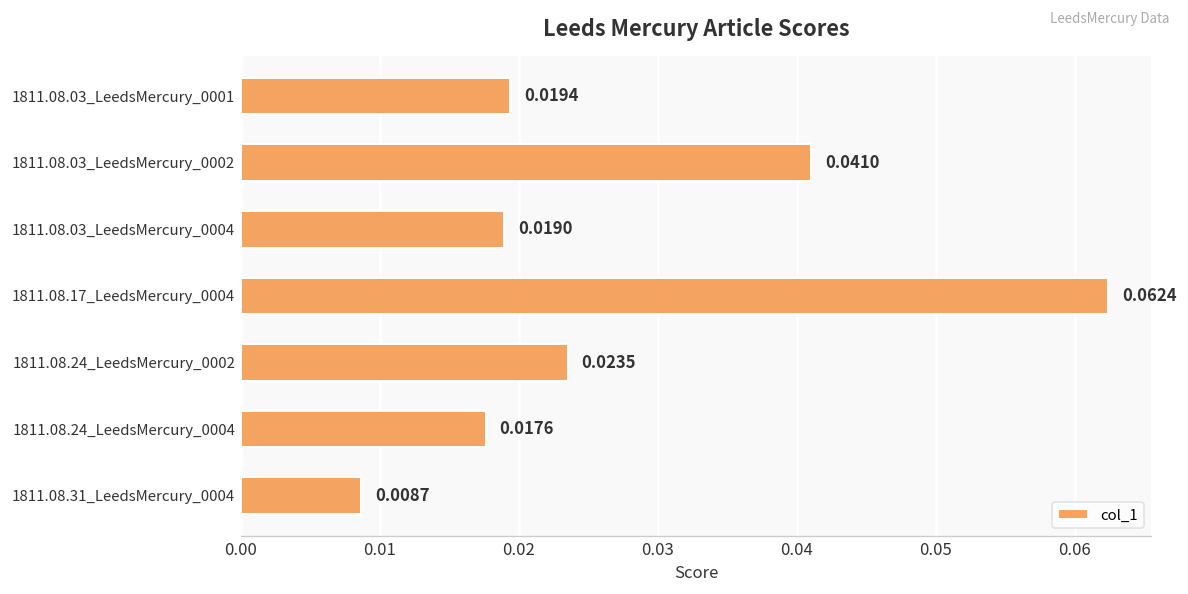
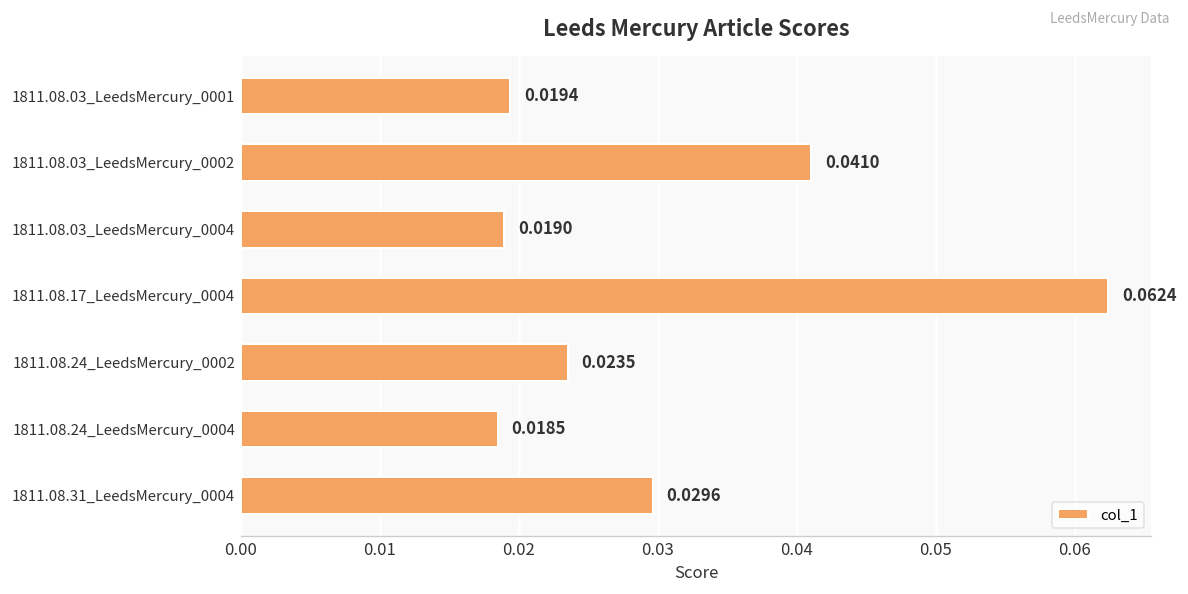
1811.08.24_LeedsMercury_0004: 0.0176 -> 0.0185
1811.08.31_LeedsMercury_0004: 0.0087 -> 0.0296
